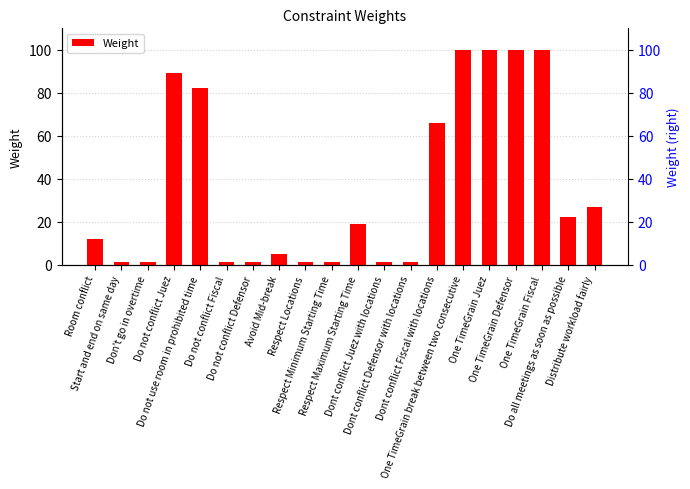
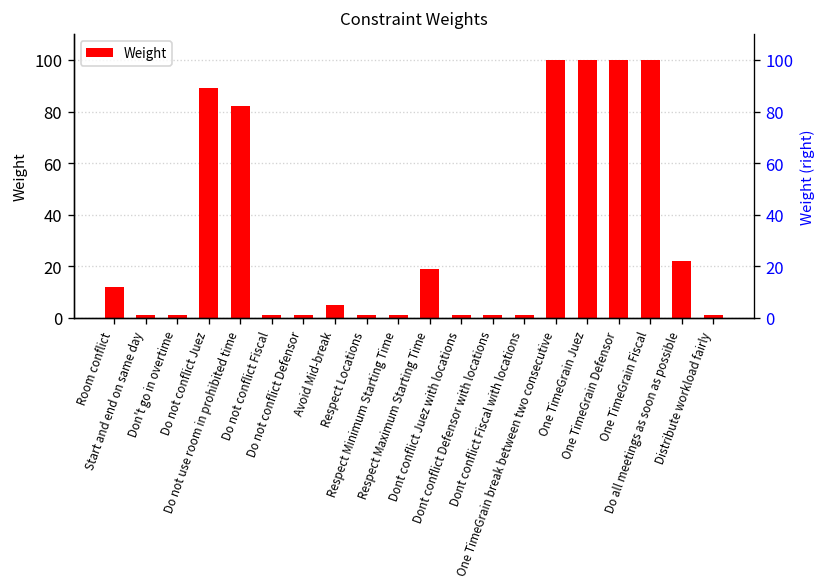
Dont conflict Fiscal with locations: 66 -> 1
Distribute workload fairly: 27 -> 1
